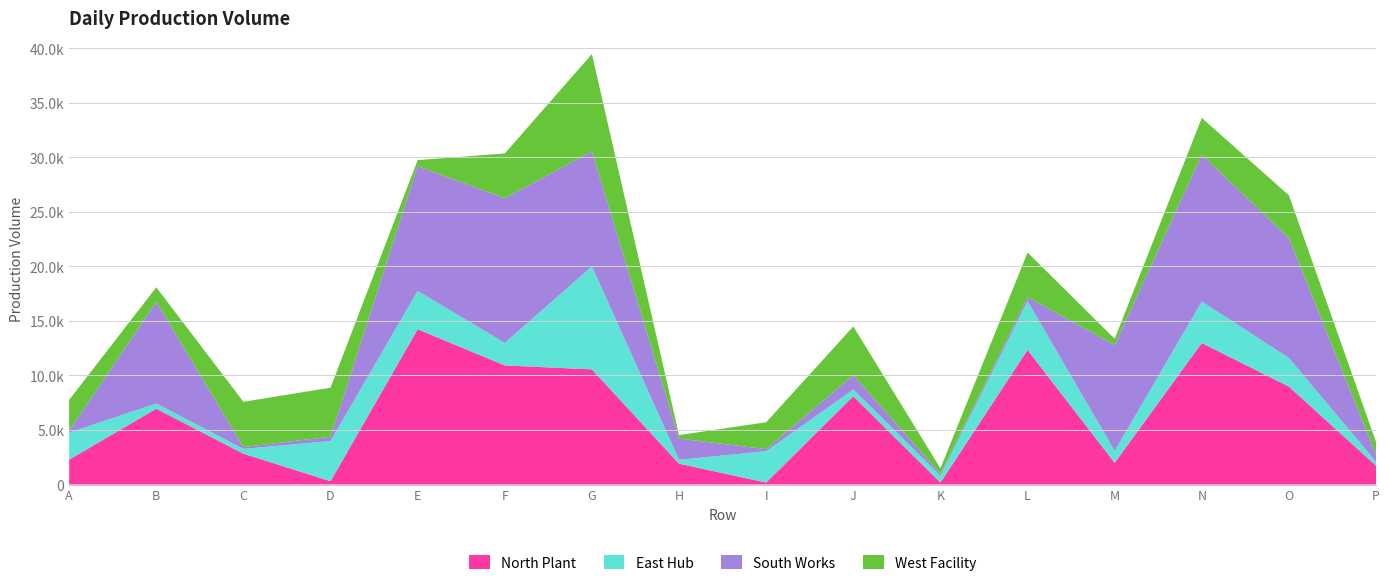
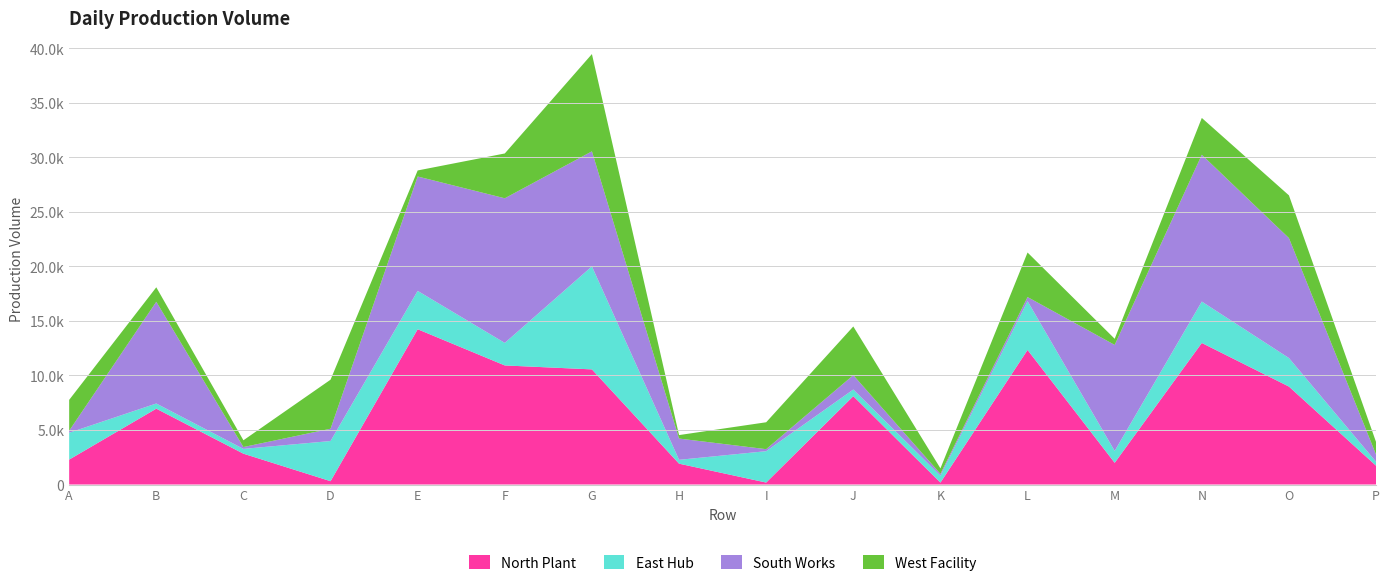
West Facility, C: 4100 -> 600
South Works, D: 400 -> 1100
South Works, E: 11400 -> 10500
